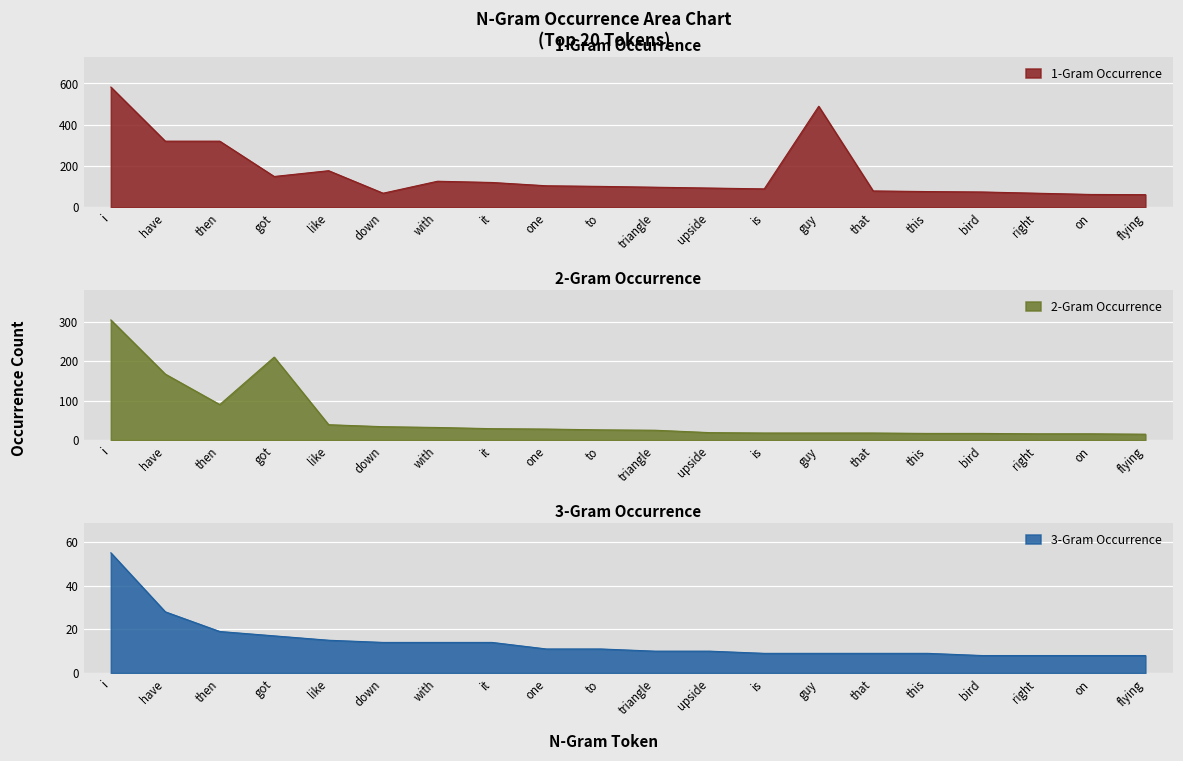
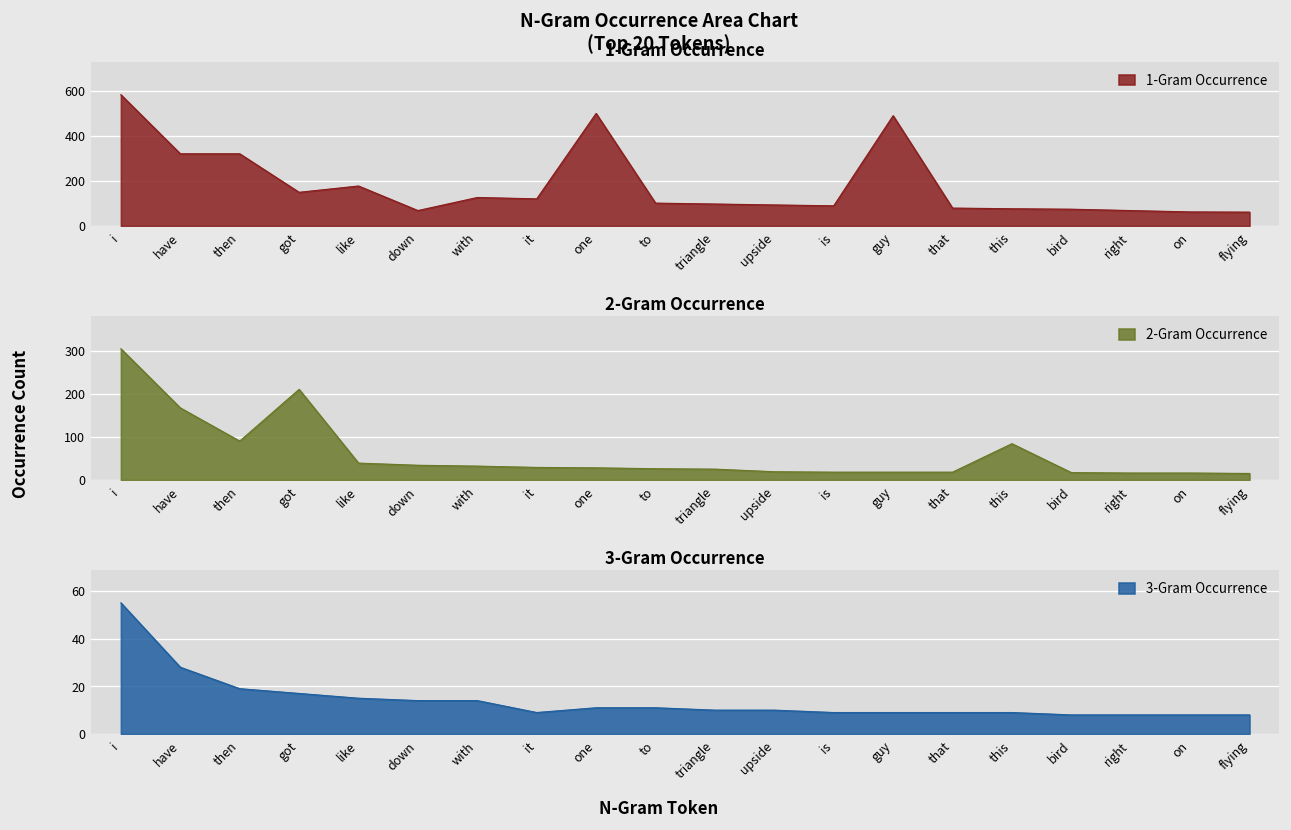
1-Gram Occurrence, one: 100 -> 500
2-Gram Occurrence, this: 20 -> 80
3-Gram Occurrence, it: 14 -> 9
